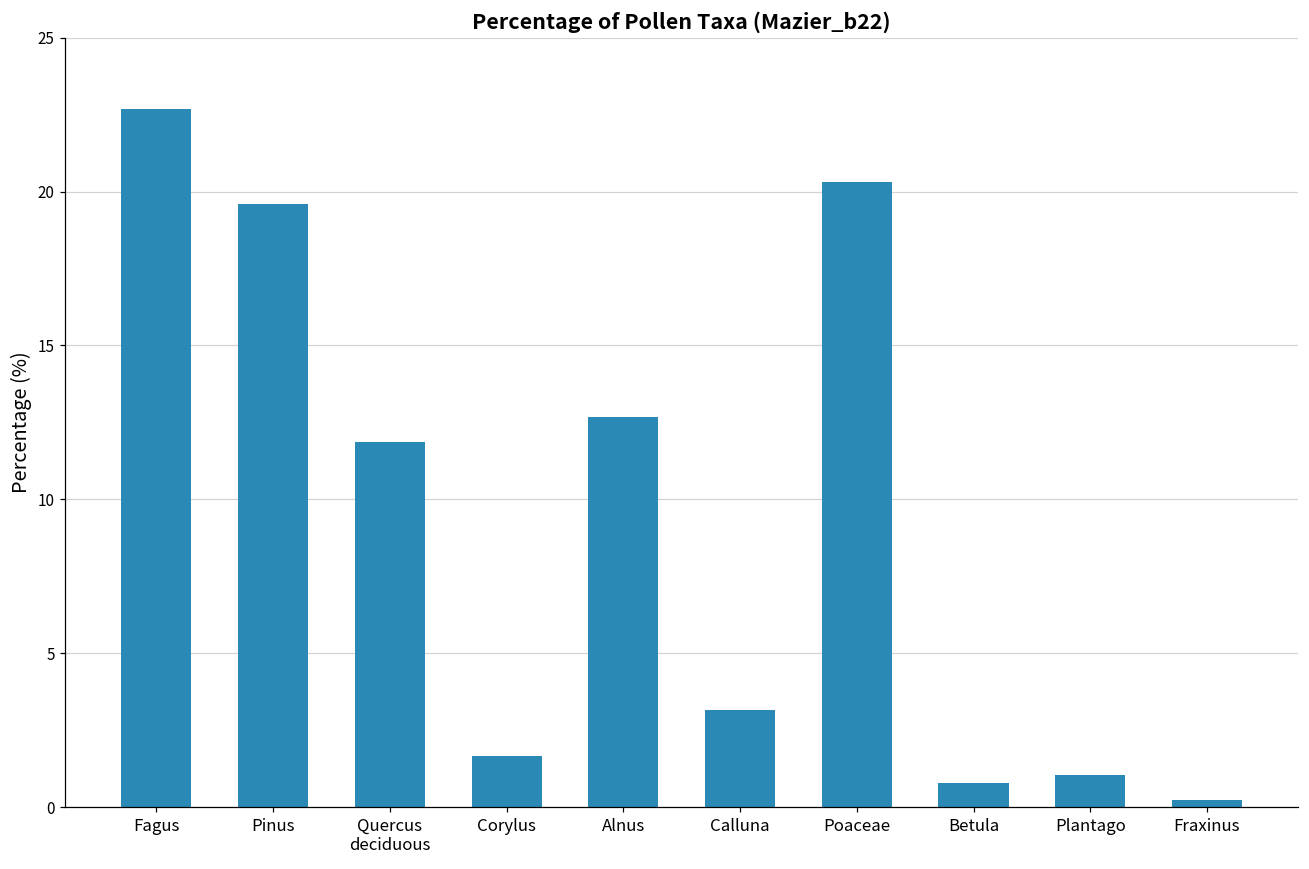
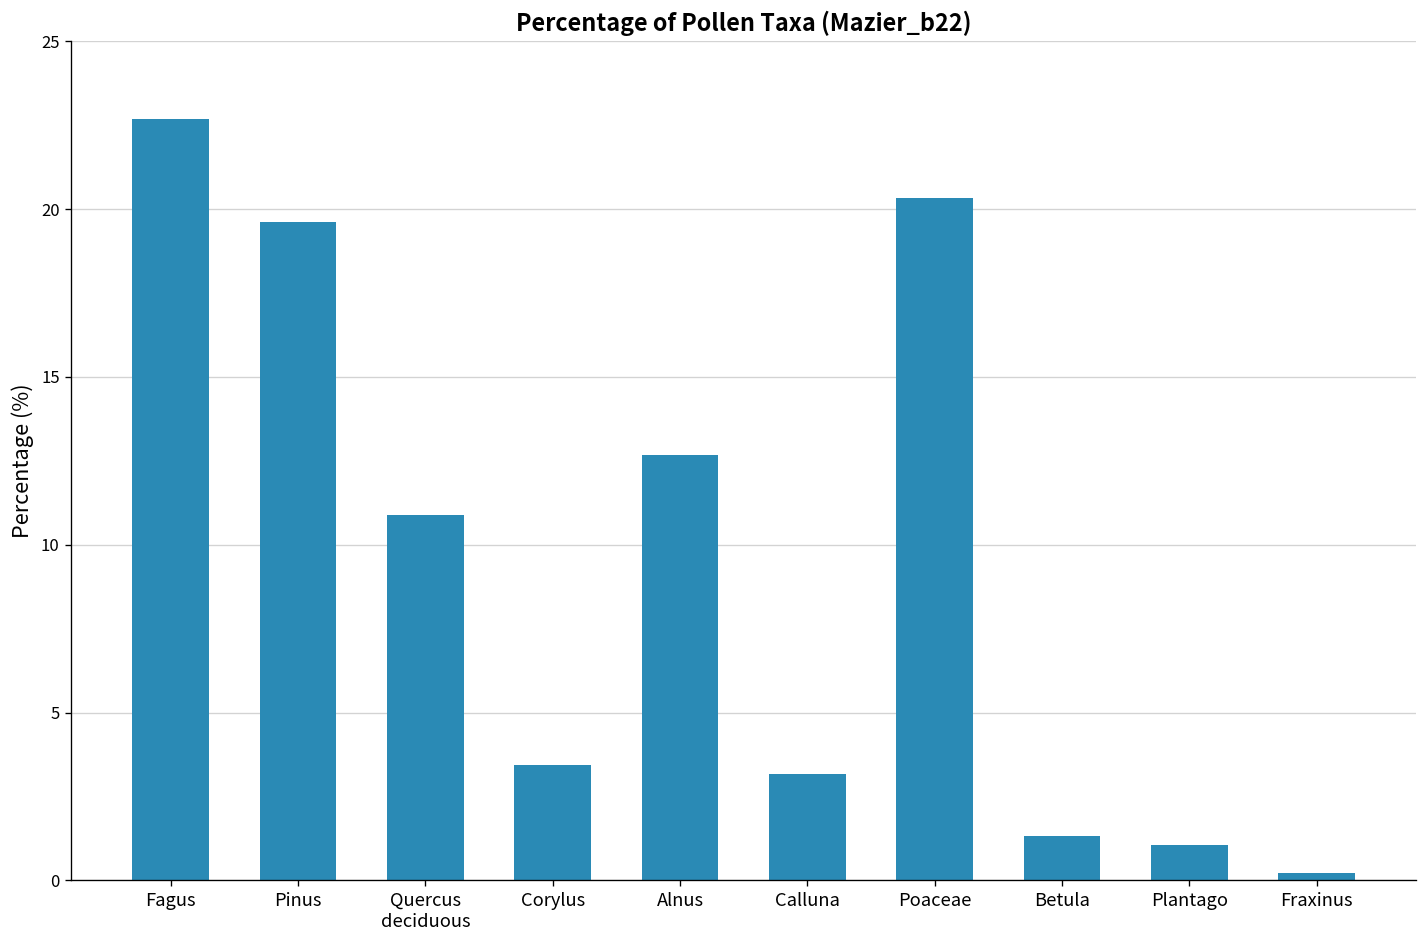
Quercus deciduous: 11.9 -> 10.9
Corylus: 1.7 -> 3.4
Betula: 0.8 -> 1.3
